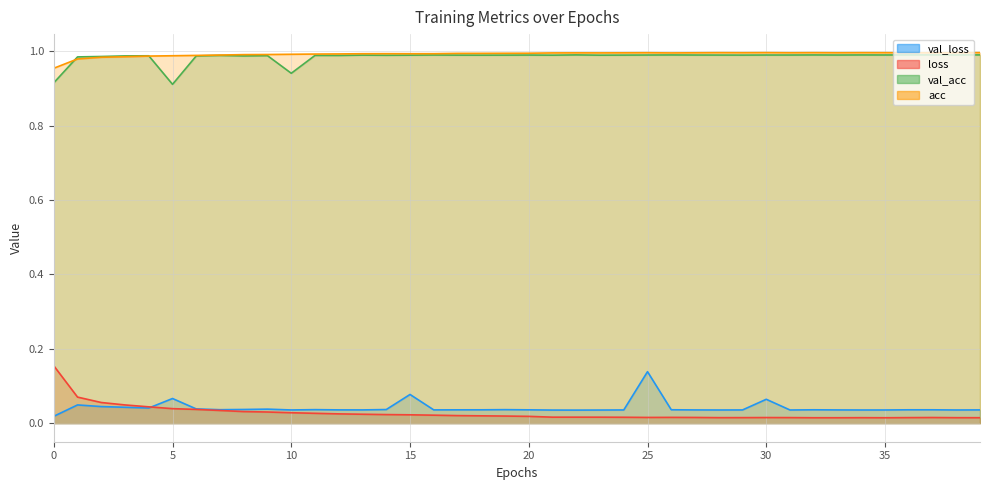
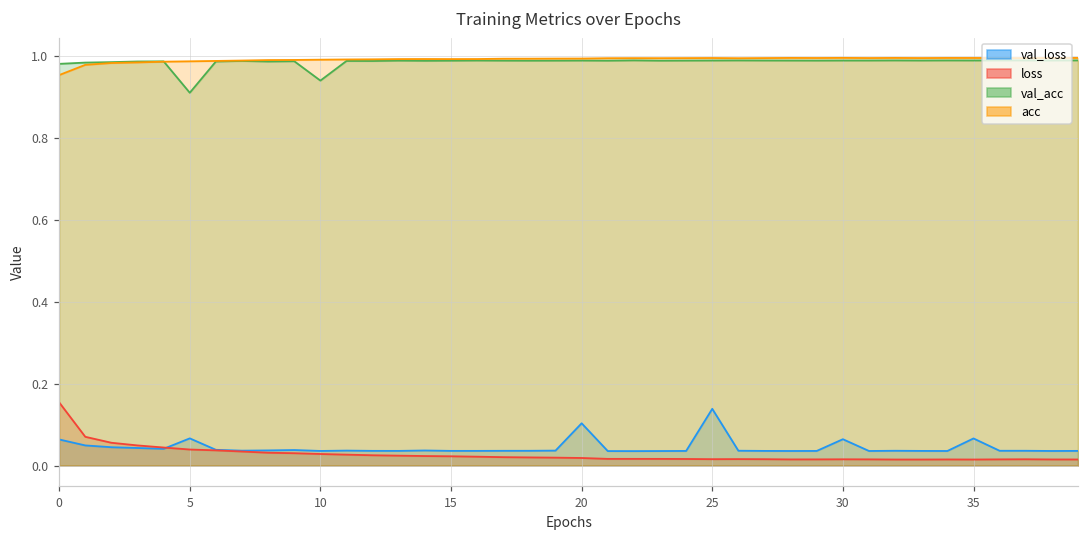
val_loss, 0: 0.02 -> 0.06
val_acc, 0: 0.91 -> 0.98
val_loss, 15: 0.08 -> 0.04
val_loss, 20: 0.04 -> 0.10
val_loss, 35: 0.04 -> 0.07
